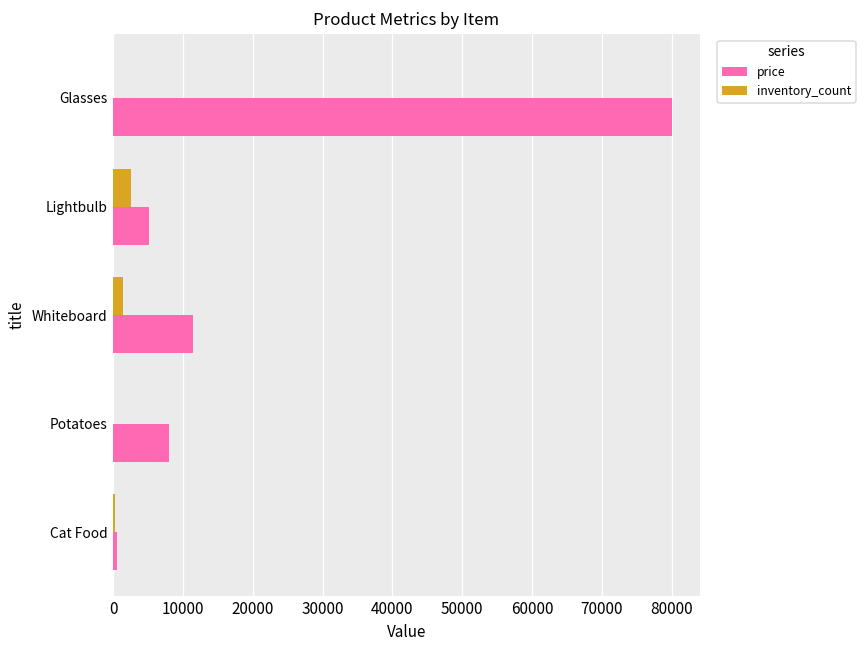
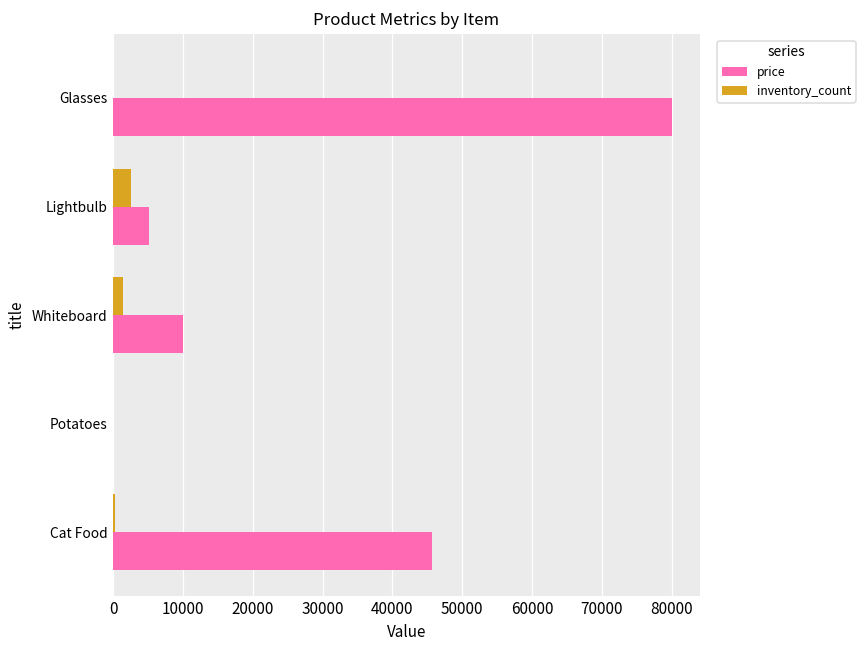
price, Whiteboard: 11000 -> 10000
price, Potatoes: 8000 -> 0
price, Cat Food: 1000 -> 46000
